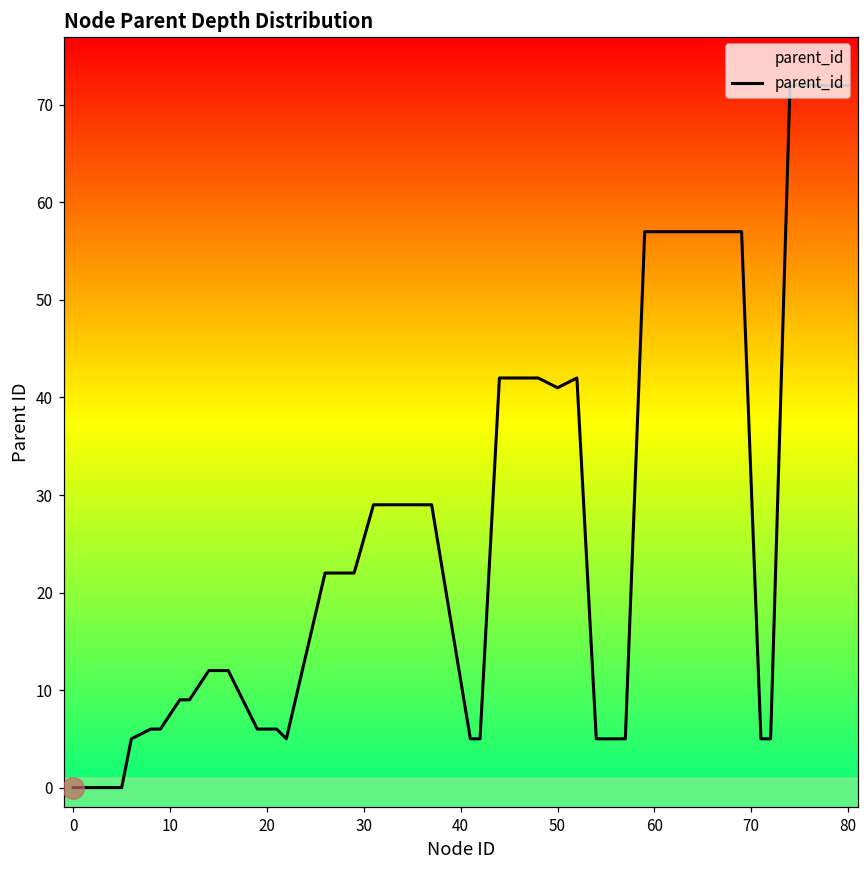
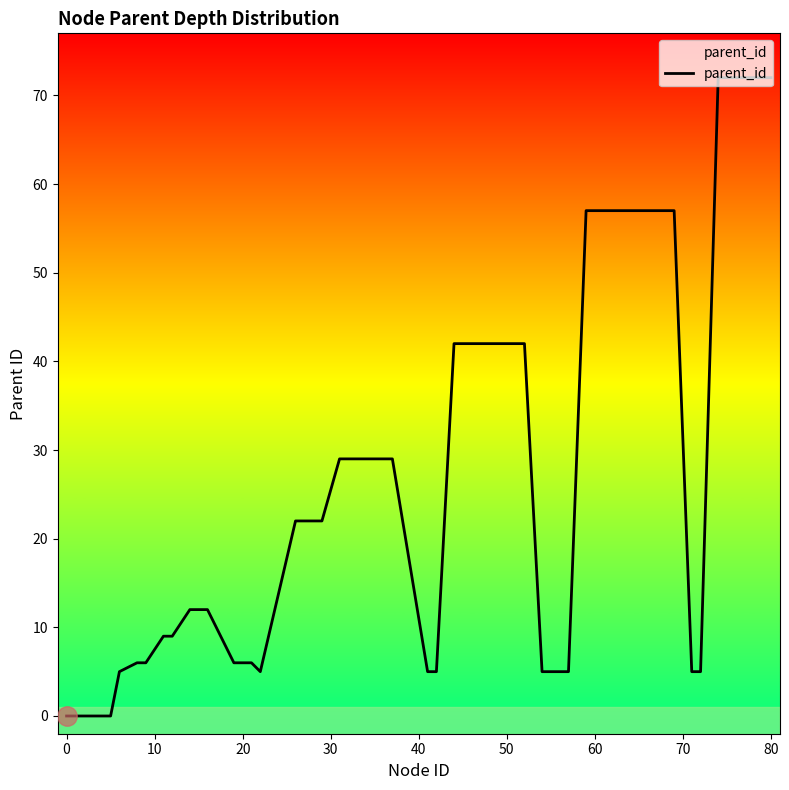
parent_id, 50: 41 -> 42
